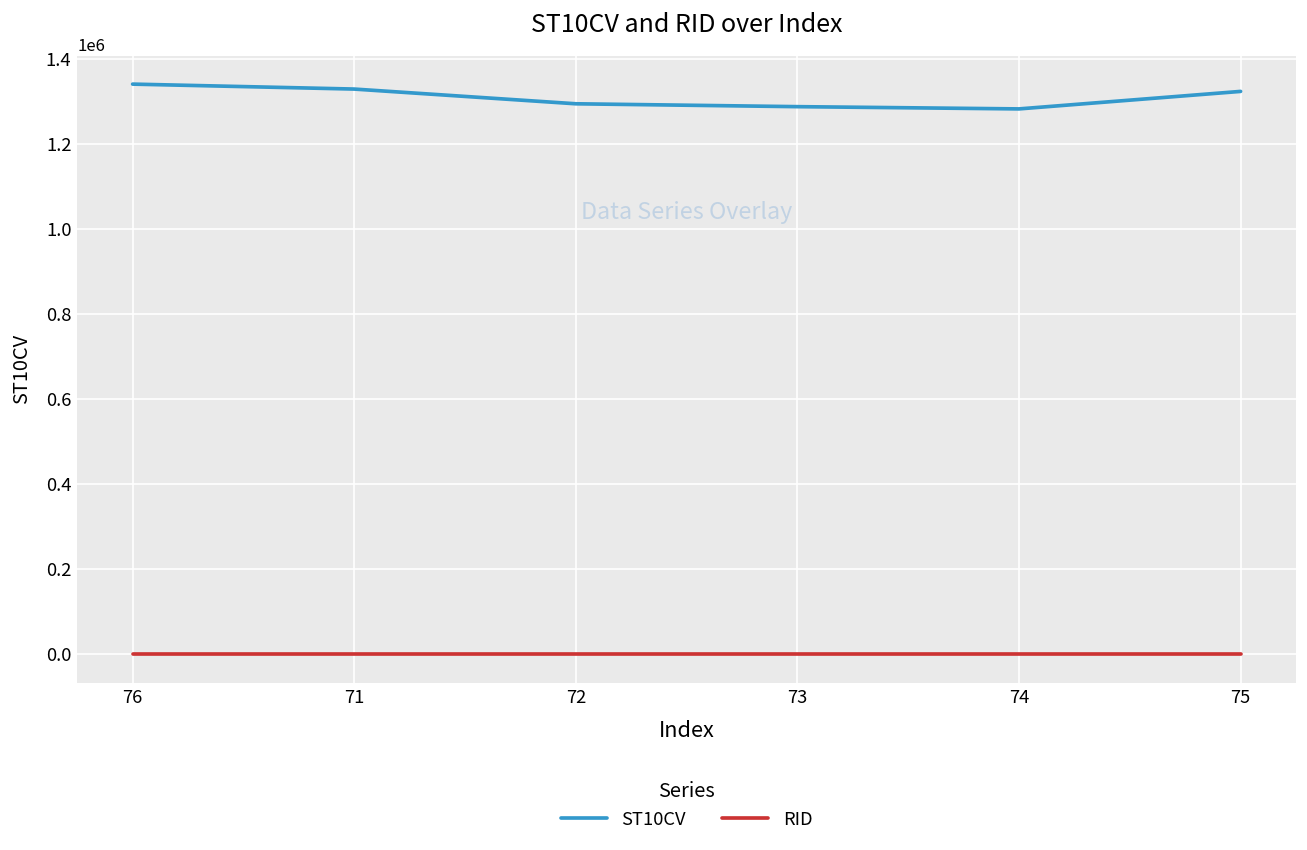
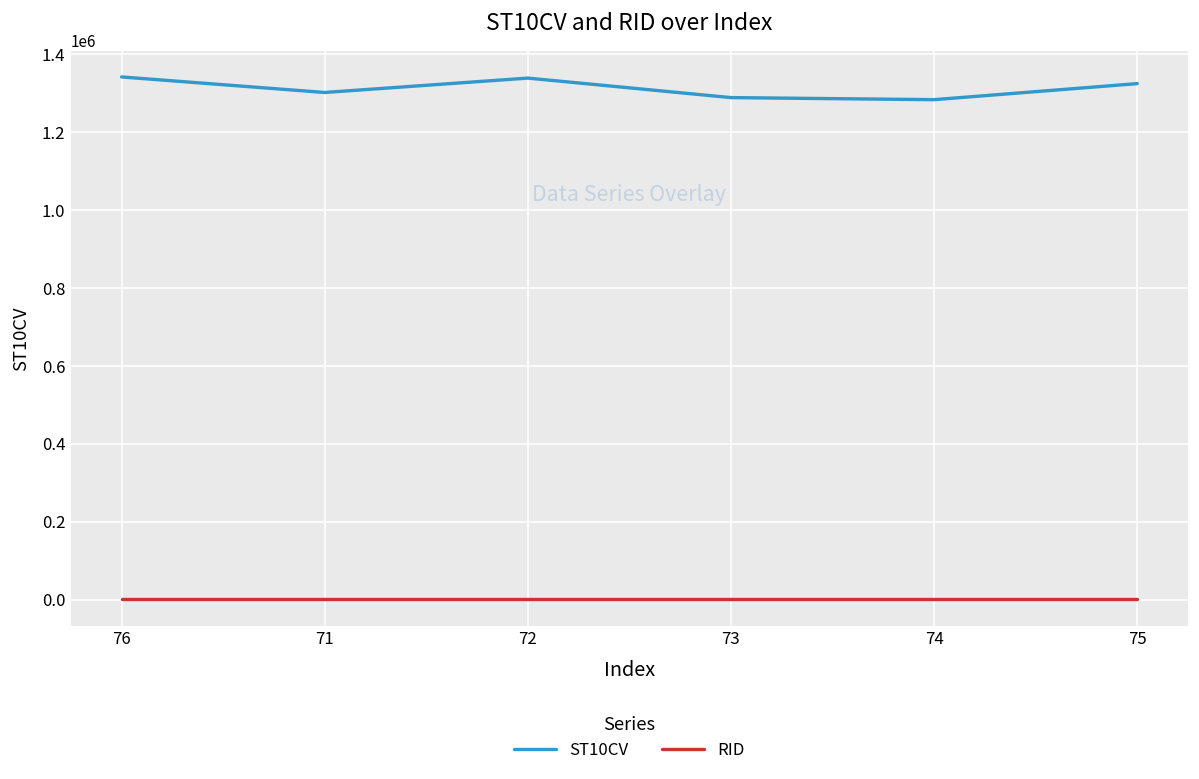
ST10CV, 71: 1330000 -> 1300000
ST10CV, 72: 1300000 -> 1340000
